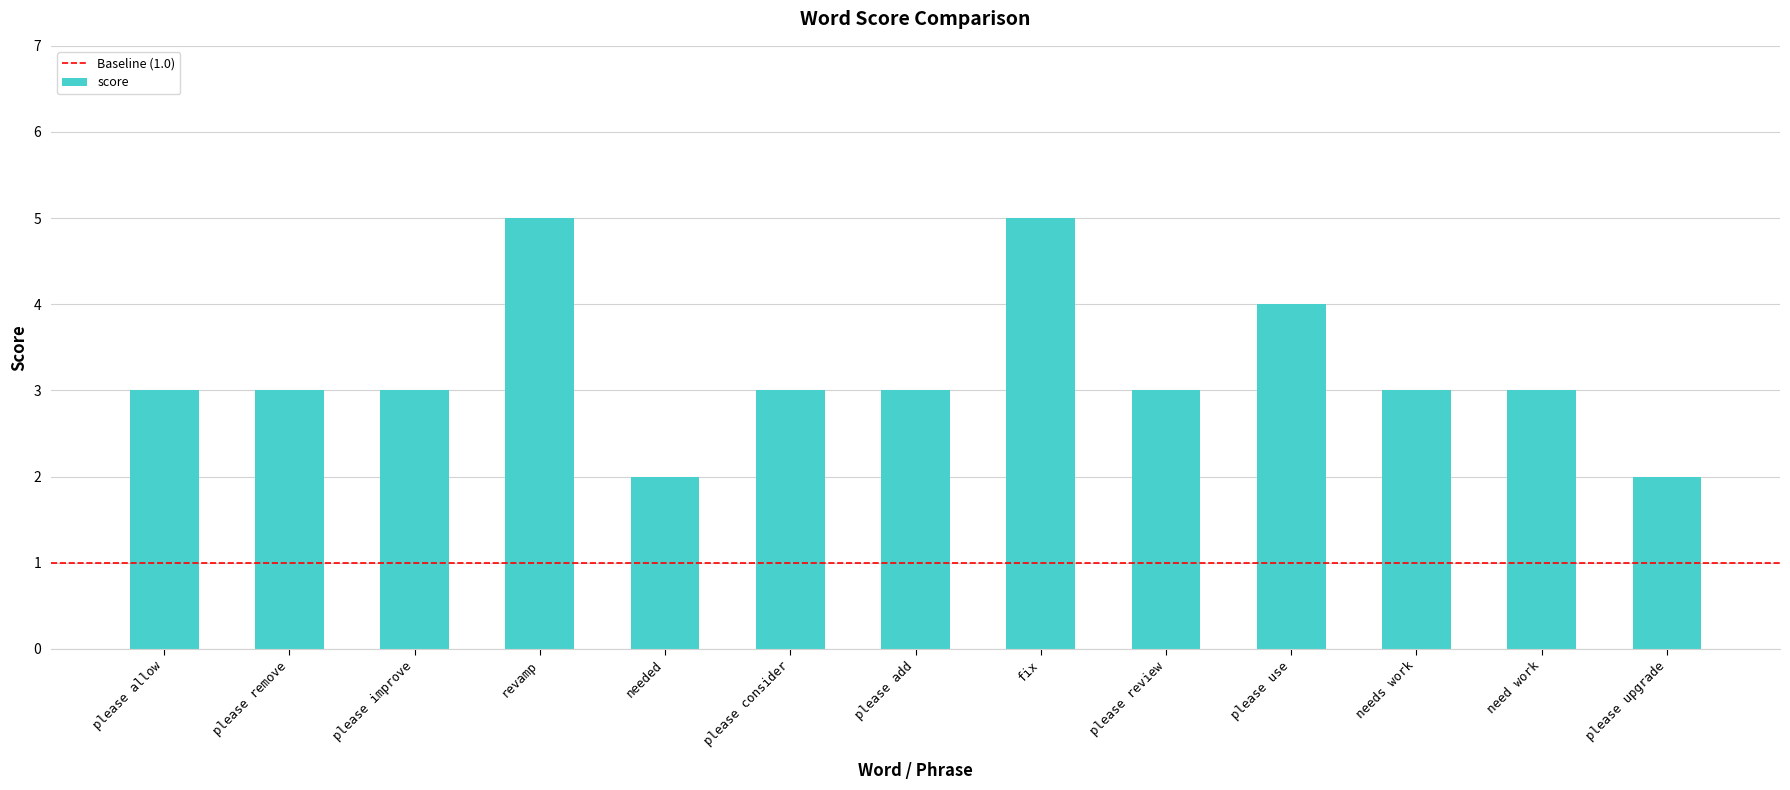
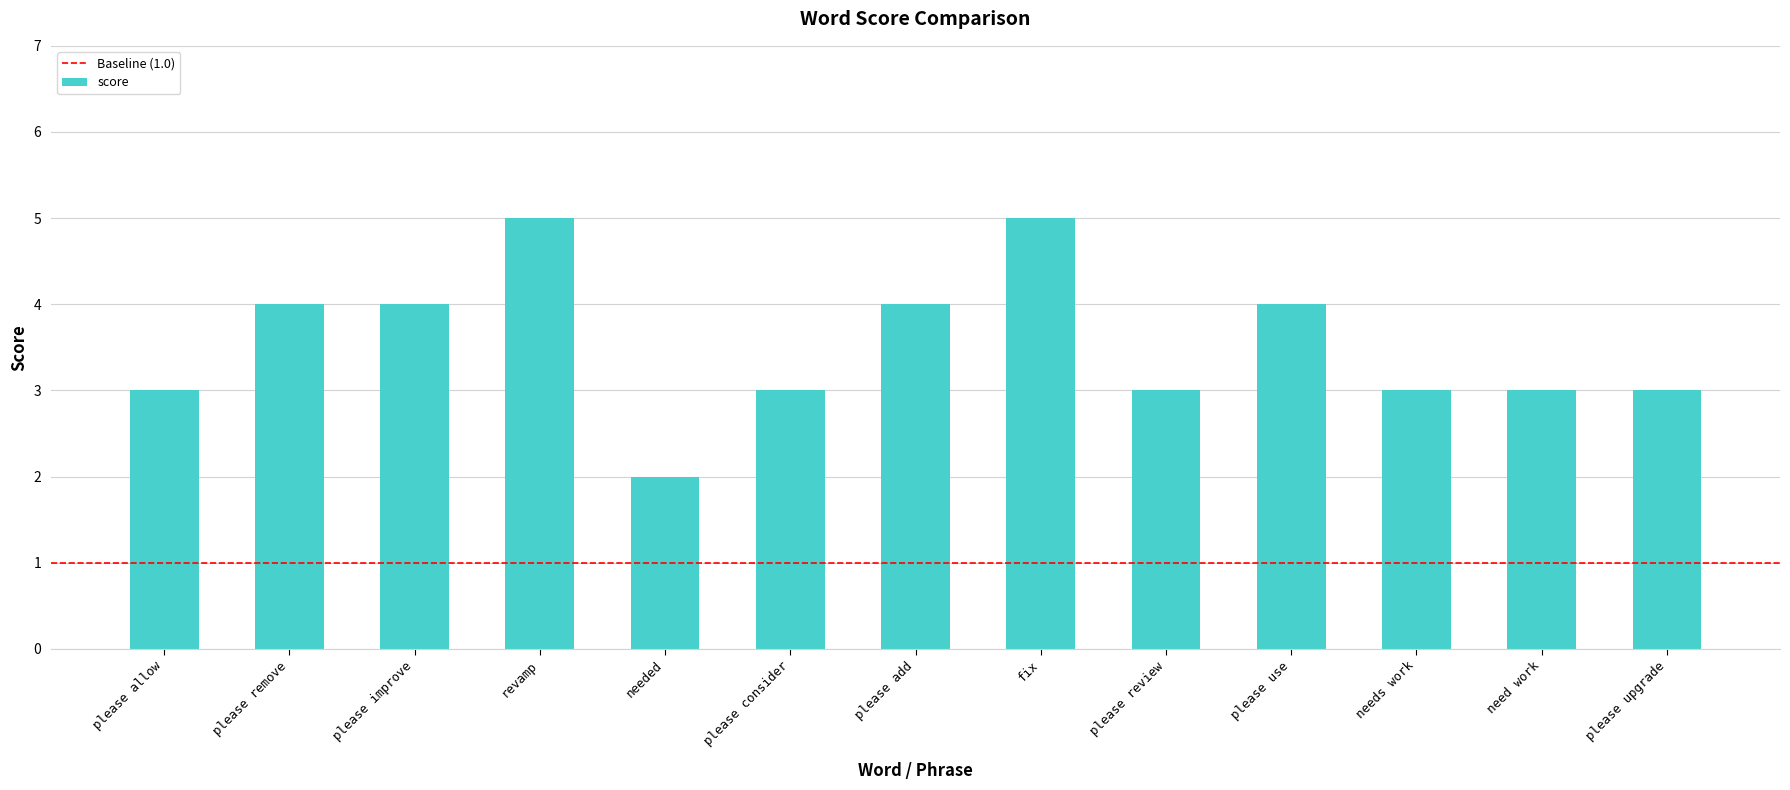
please remove: 3 -> 4
please improve: 3 -> 4
please add: 3 -> 4
please upgrade: 2 -> 3
